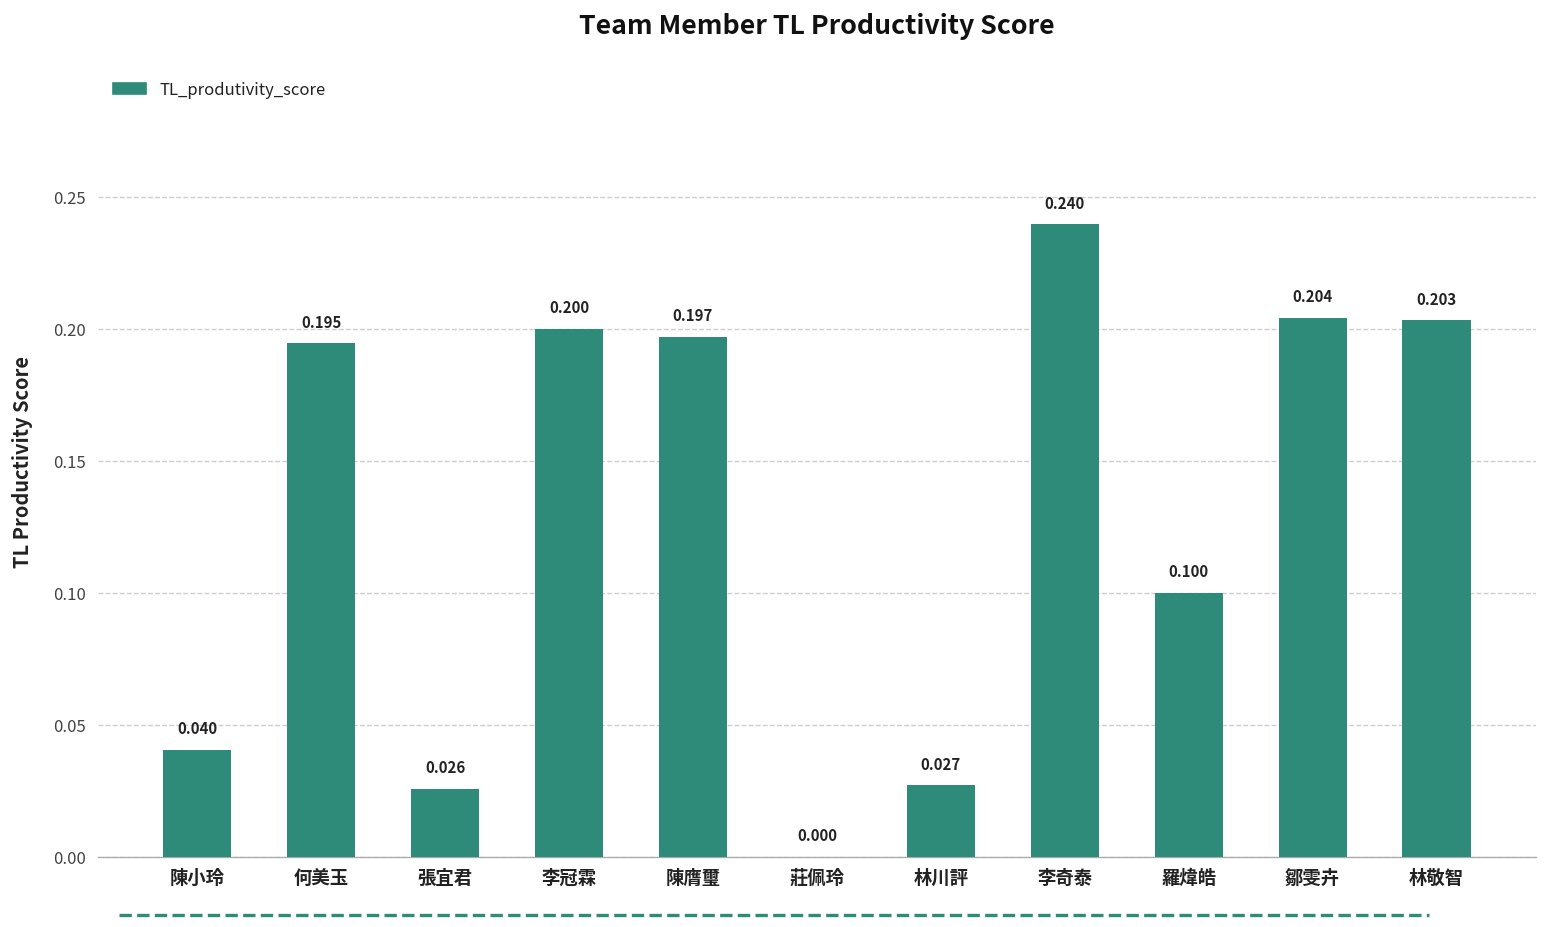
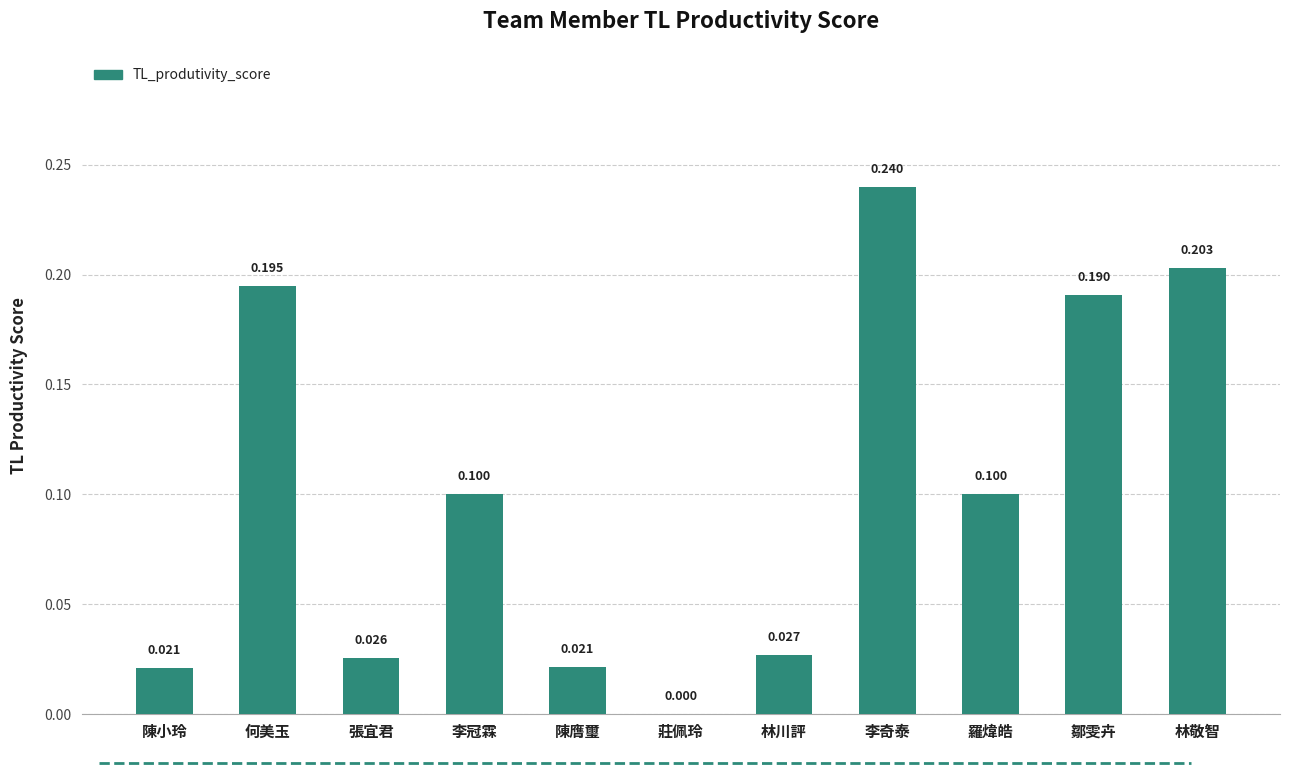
陳小玲: 0.040 -> 0.021
李冠霖: 0.200 -> 0.100
陳膺璽: 0.197 -> 0.021
鄒雯卉: 0.204 -> 0.190
